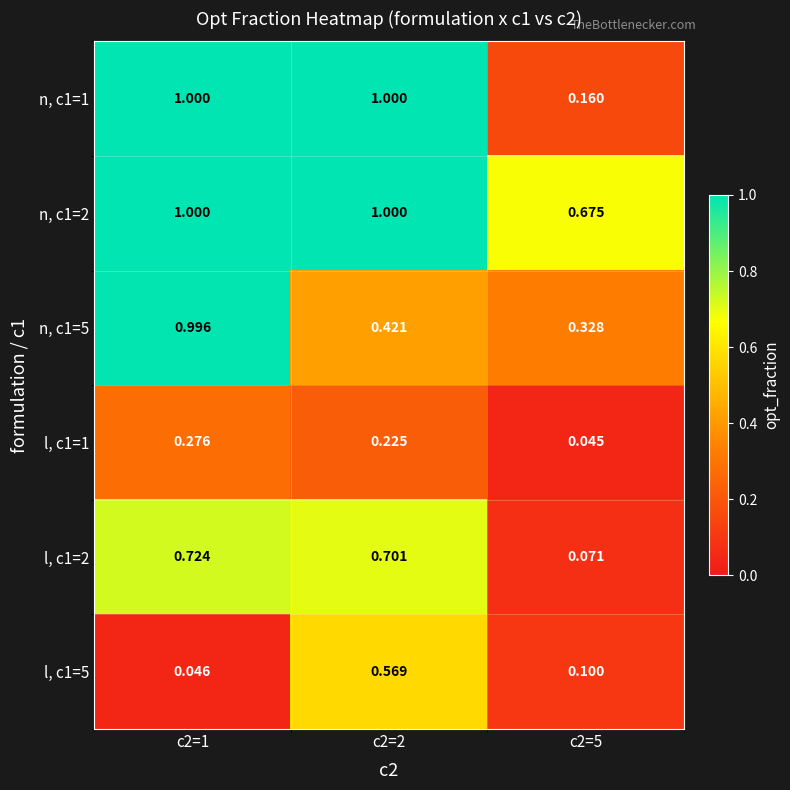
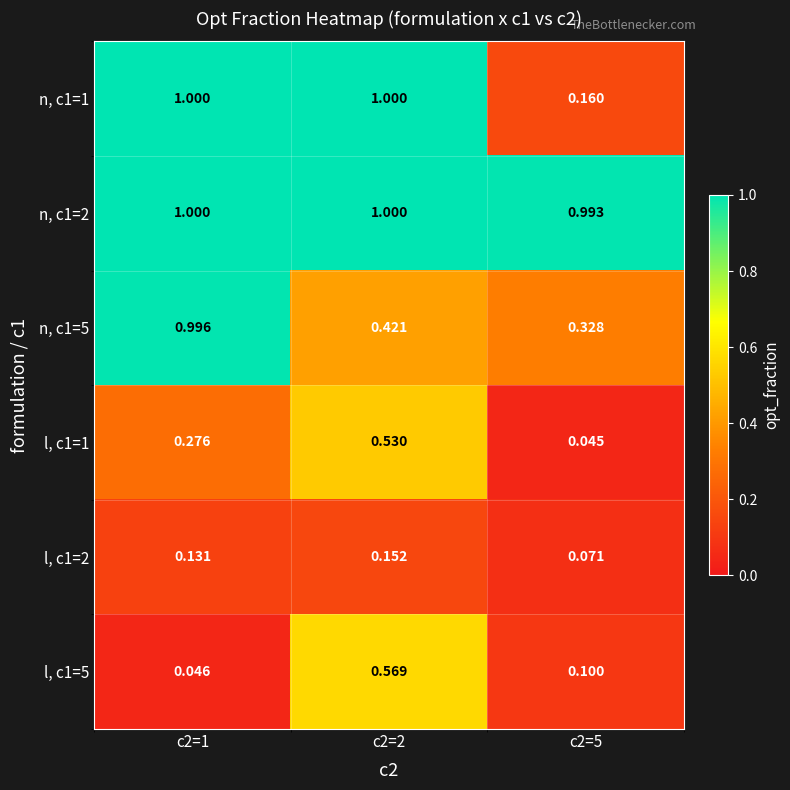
n, c1=2, c2=5: 0.675 -> 0.993
l, c1=1, c2=2: 0.225 -> 0.530
l, c1=2, c2=1: 0.724 -> 0.131
l, c1=2, c2=2: 0.701 -> 0.152
